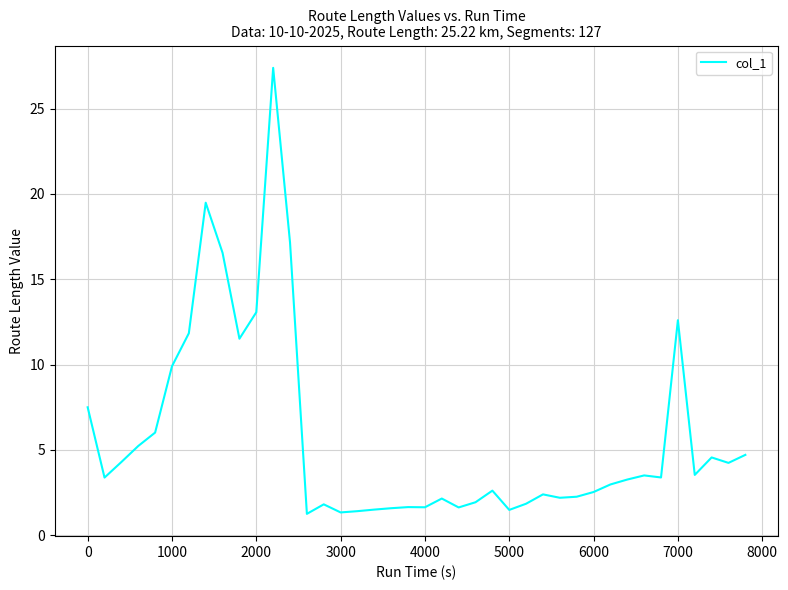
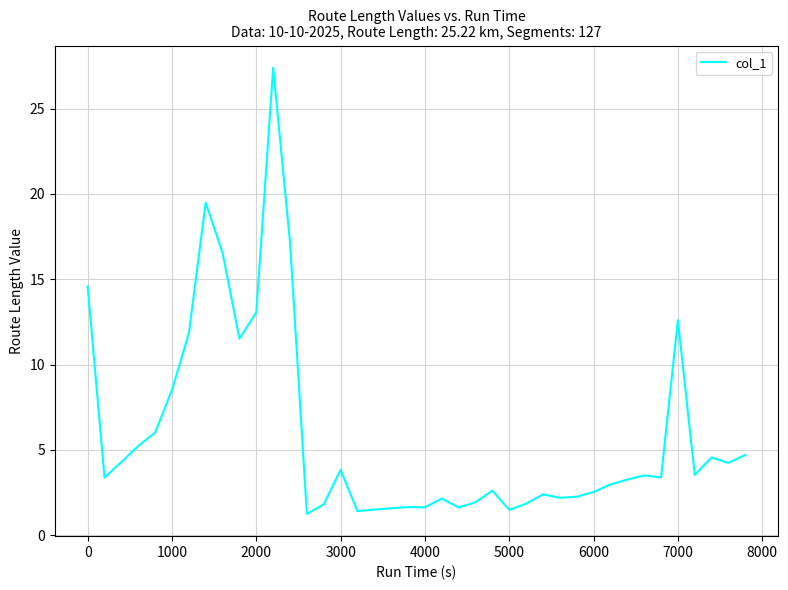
0: 7.5 -> 14.6
1000: 9.9 -> 8.5
3000: 1.3 -> 3.8
